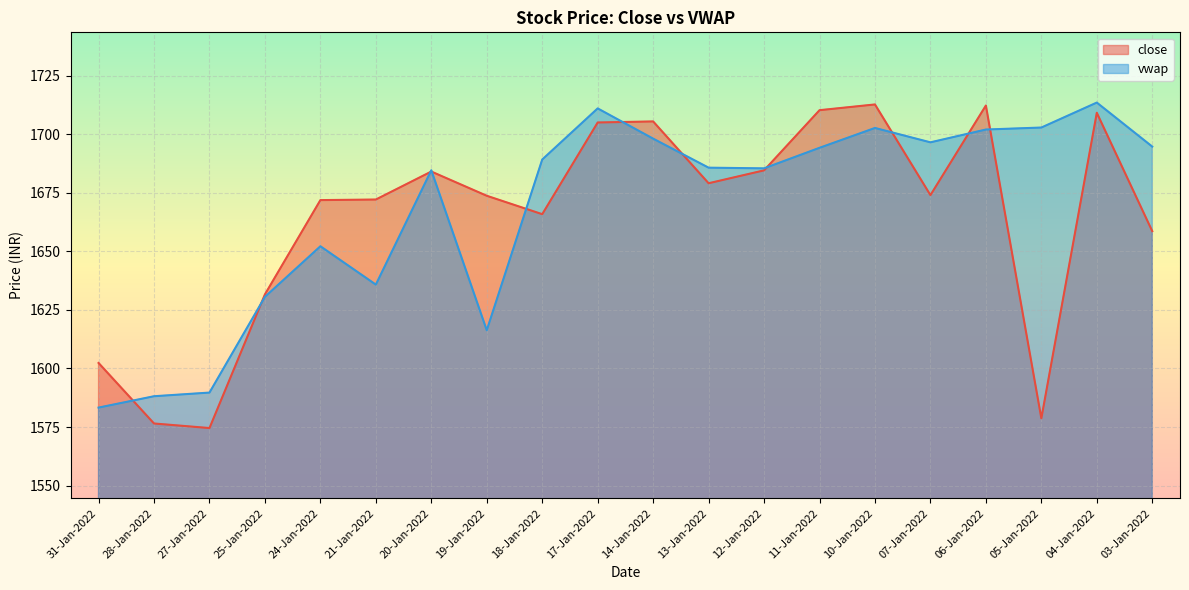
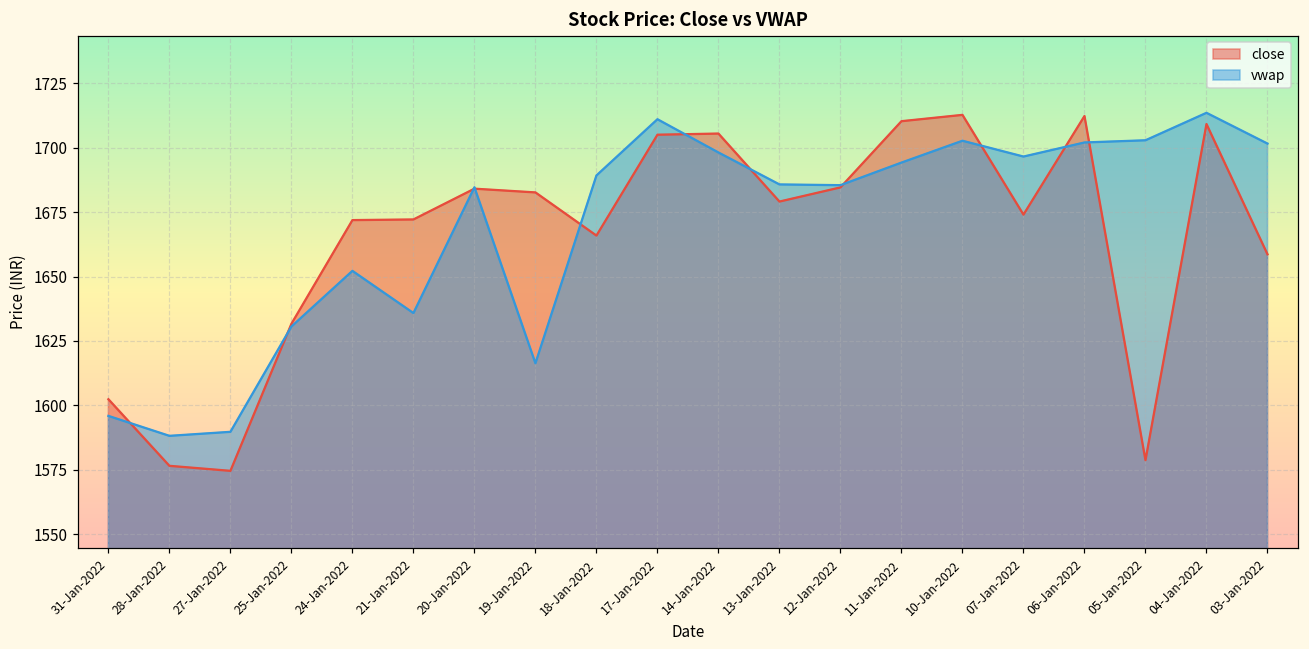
vwap, 31-Jan-2022: 1583 -> 1596
close, 19-Jan-2022: 1674 -> 1683
vwap, 03-Jan-2022: 1695 -> 1702
